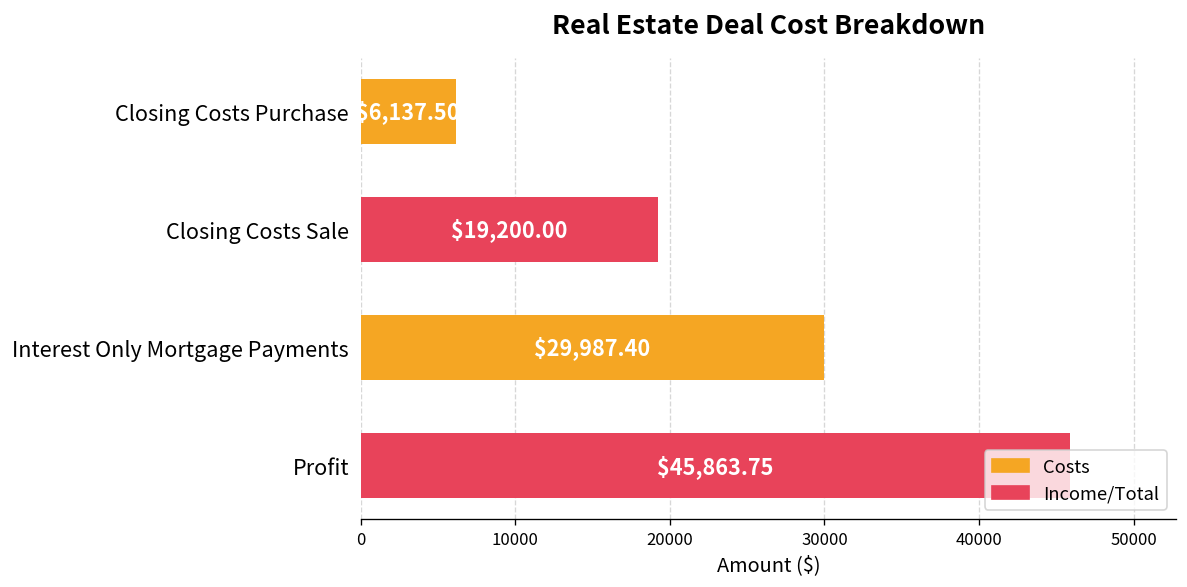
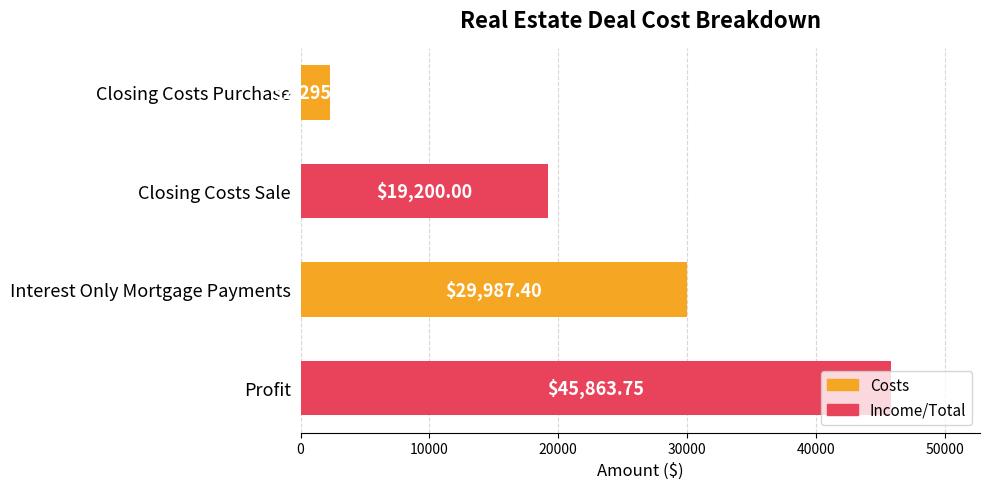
Closing Costs Purchase: 6100 -> 2300
